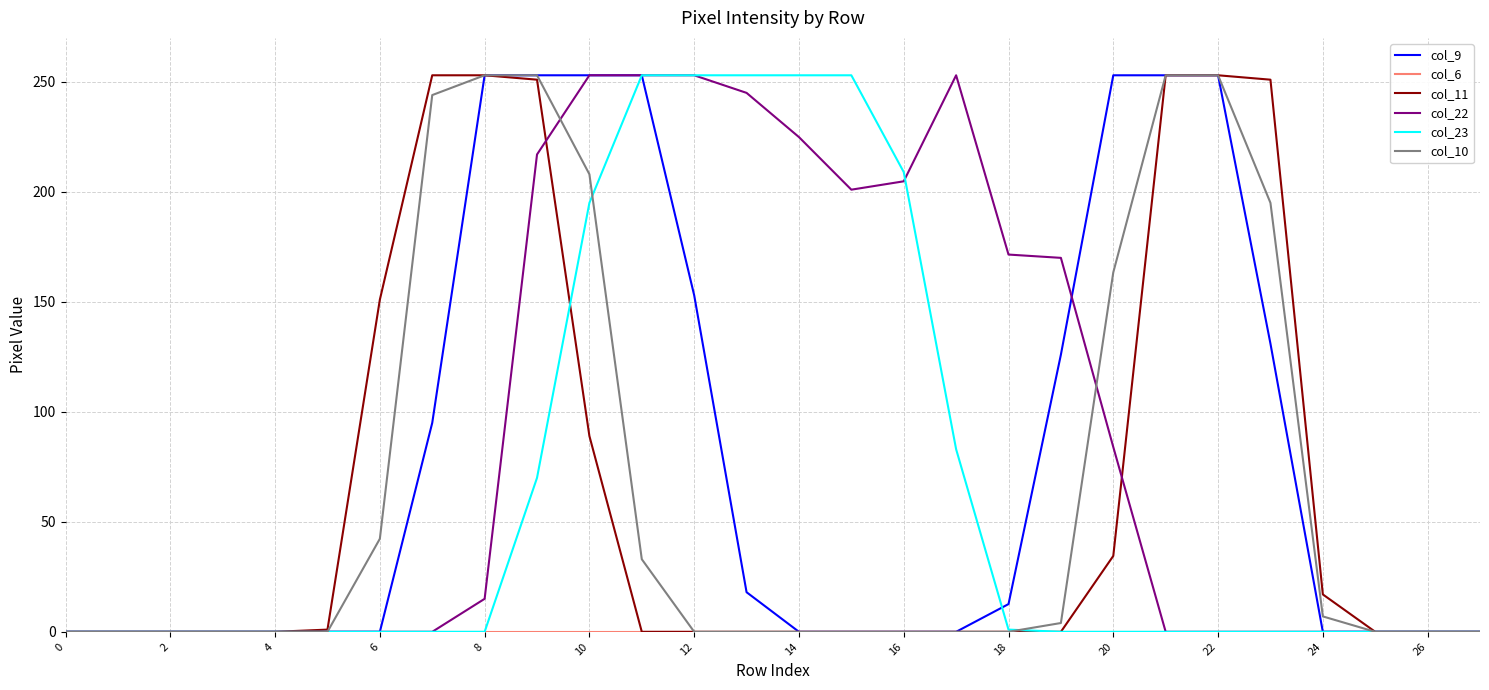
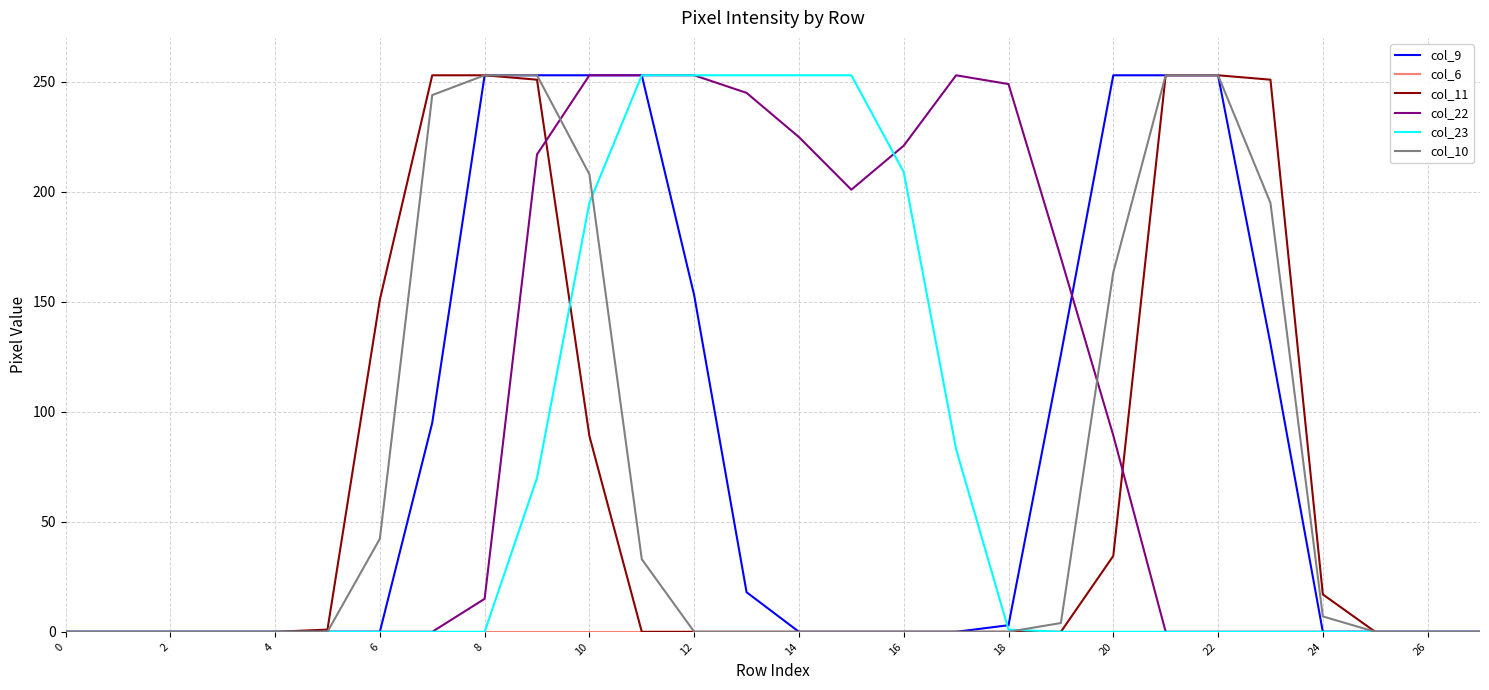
col_22, 16: 205 -> 221
col_9, 18: 13 -> 3
col_22, 18: 172 -> 249
col_22, 20: 84 -> 89
